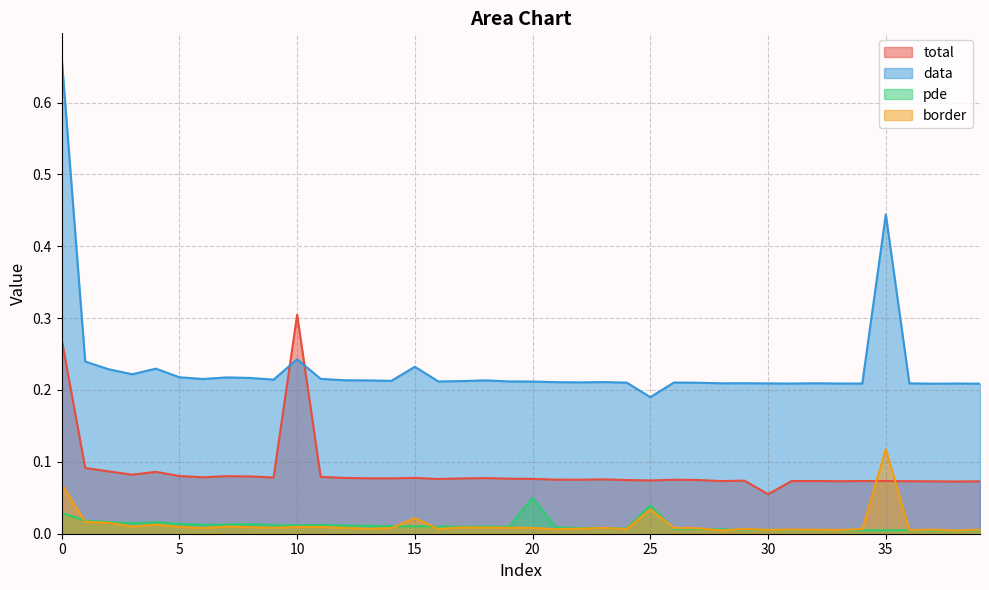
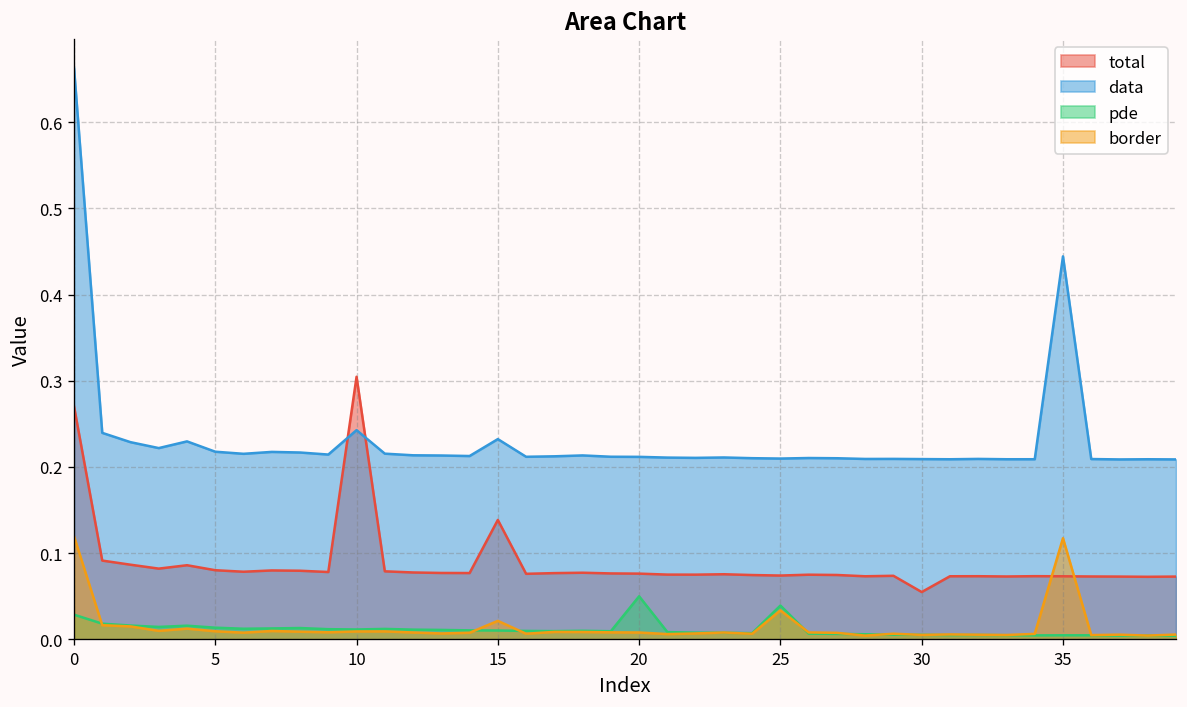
border, 0: 0.07 -> 0.12
total, 15: 0.08 -> 0.14
data, 25: 0.19 -> 0.21
